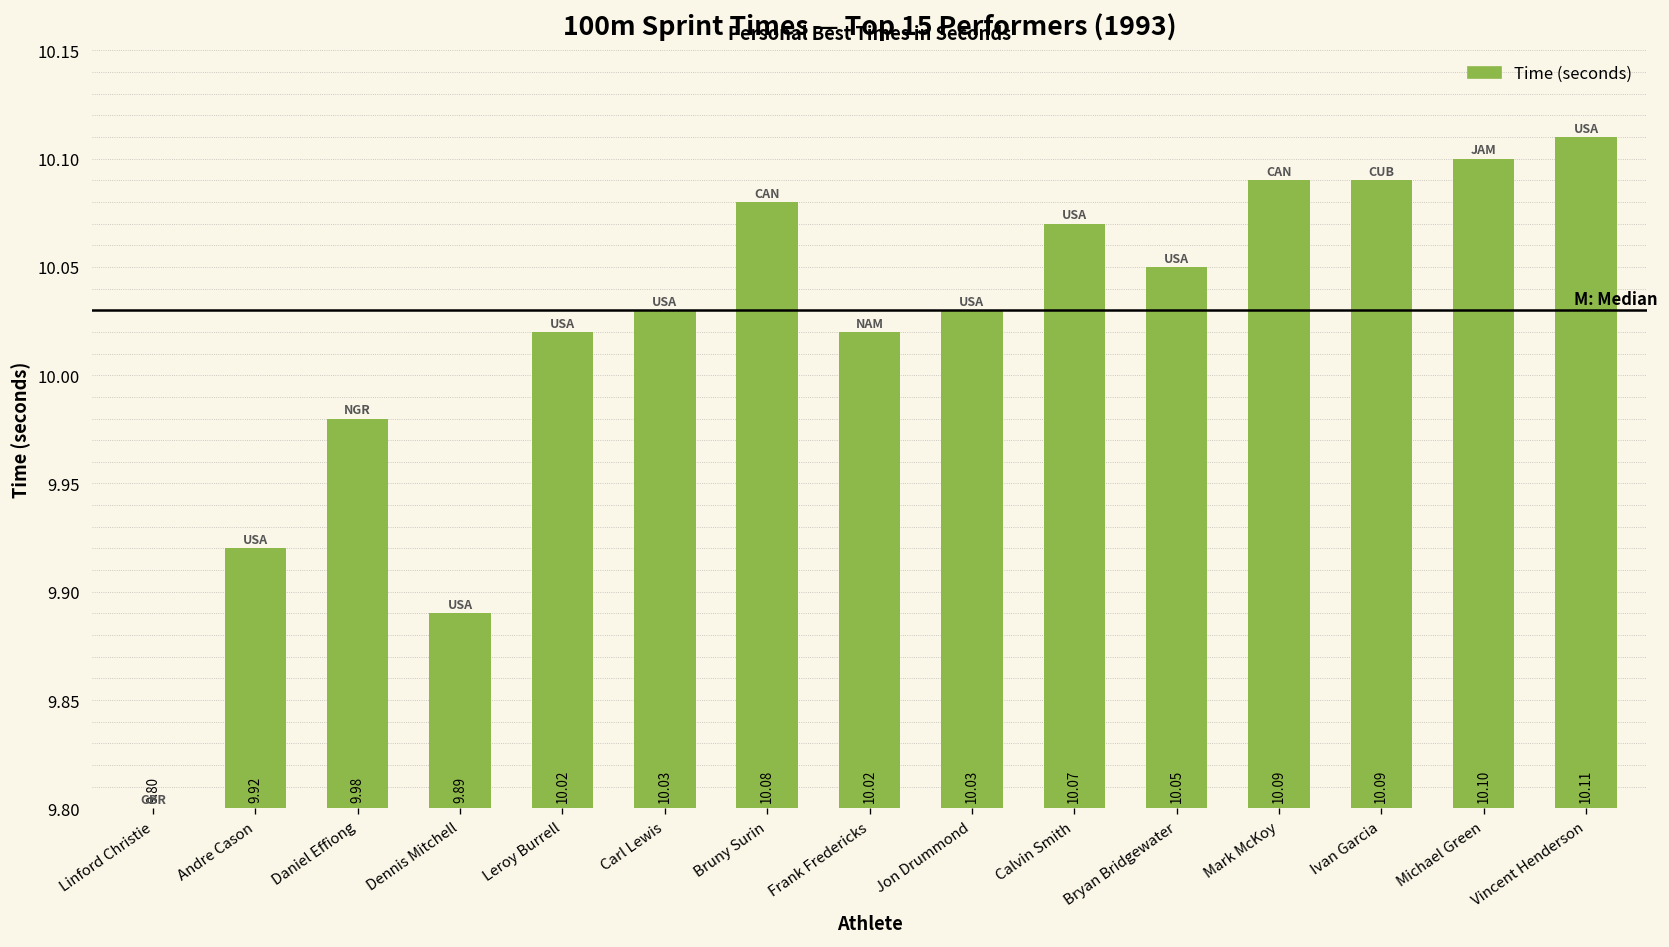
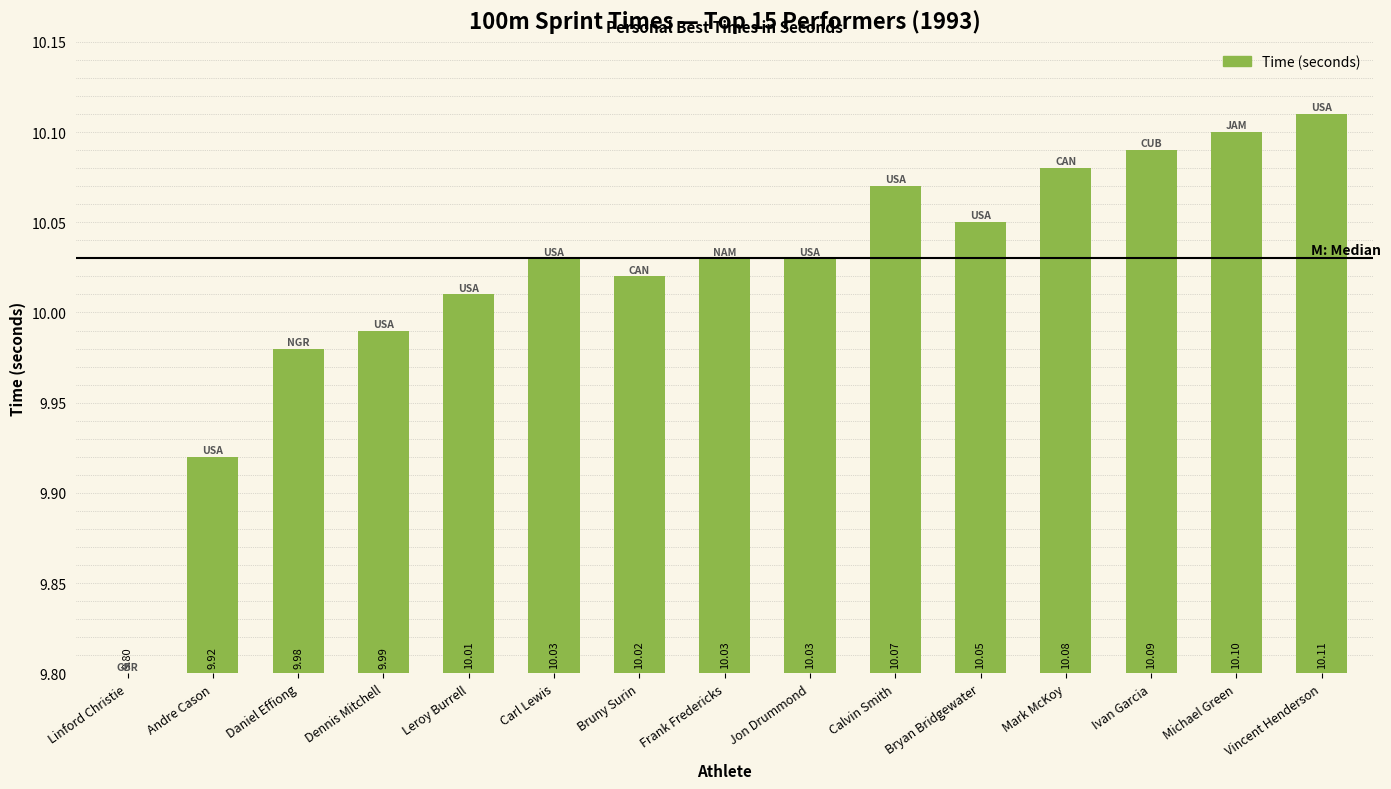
Dennis Mitchell: 9.89 -> 9.99
Leroy Burrell: 10.02 -> 10.01
Bruny Surin: 10.08 -> 10.02
Frank Fredericks: 10.02 -> 10.03
Mark McKoy: 10.09 -> 10.08
